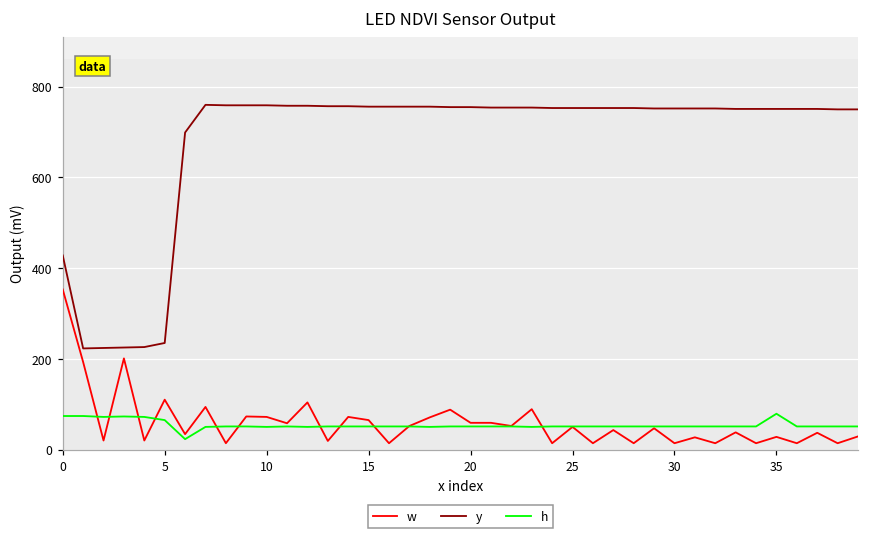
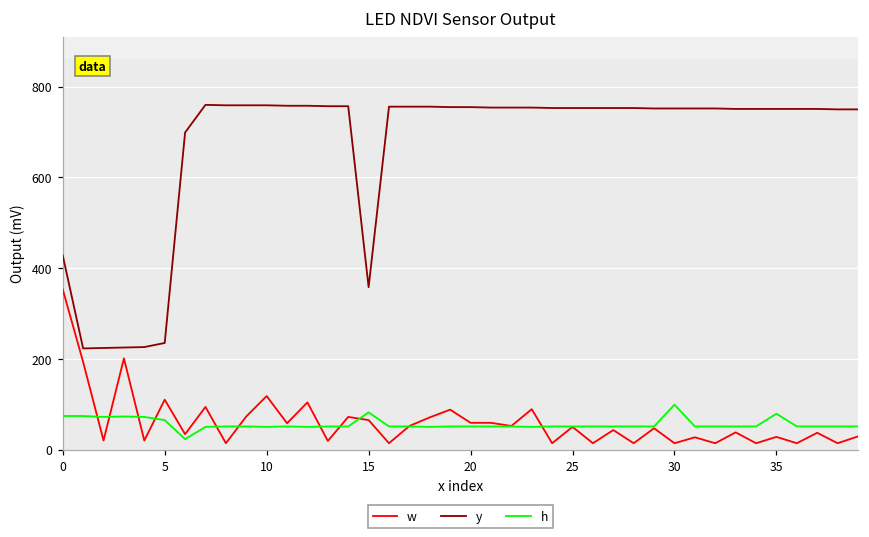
w, 10: 70 -> 120
y, 15: 760 -> 360
h, 15: 50 -> 80
h, 30: 50 -> 100
